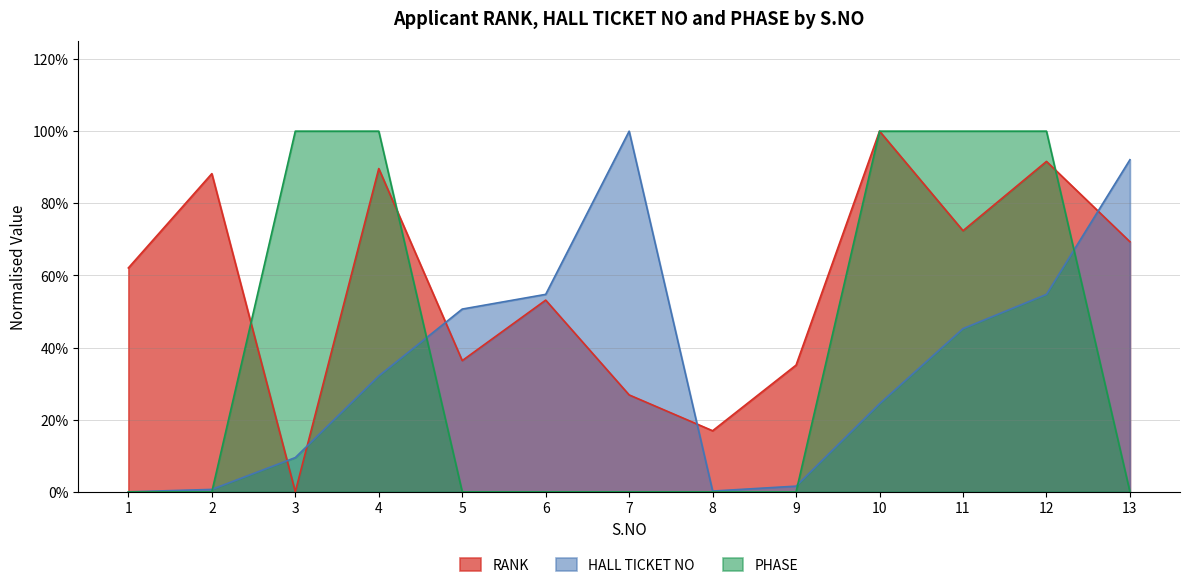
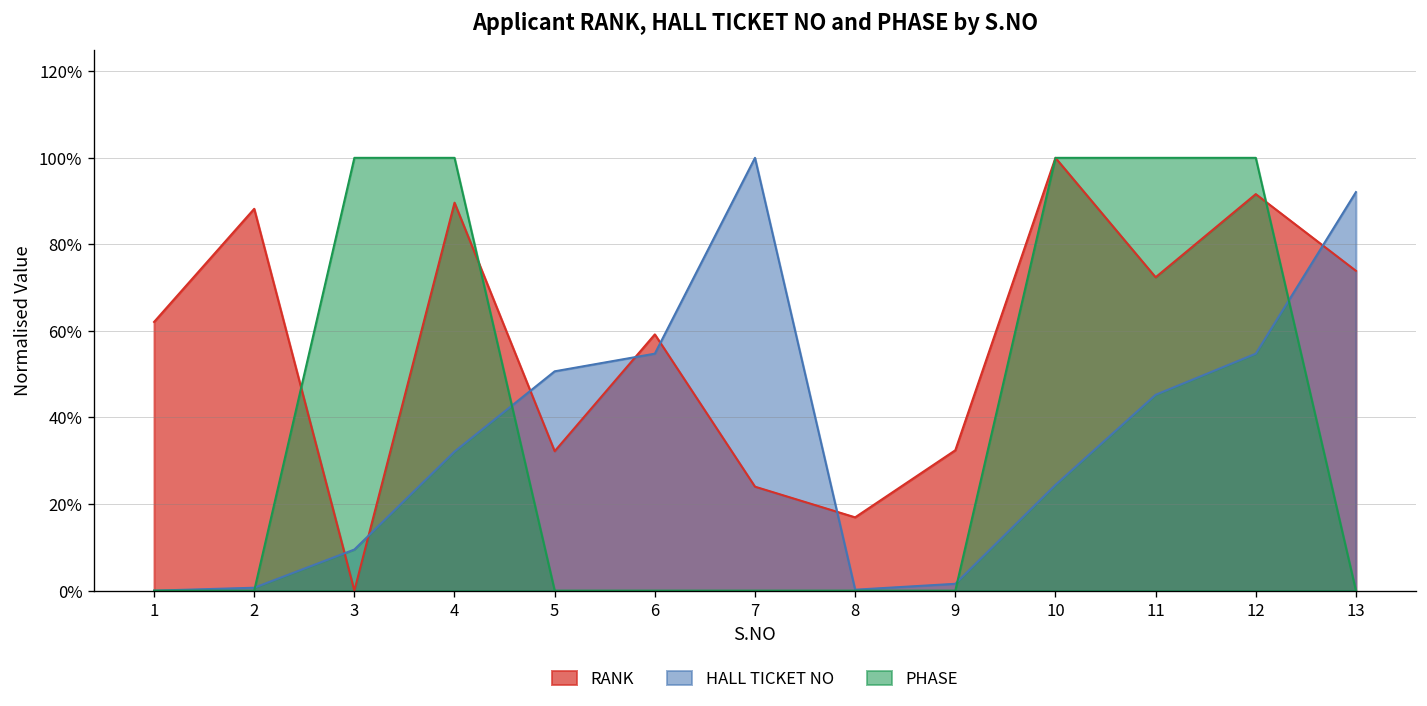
RANK, 5: 36% -> 32%
RANK, 6: 53% -> 59%
RANK, 7: 27% -> 24%
RANK, 9: 35% -> 32%
RANK, 13: 69% -> 74%
